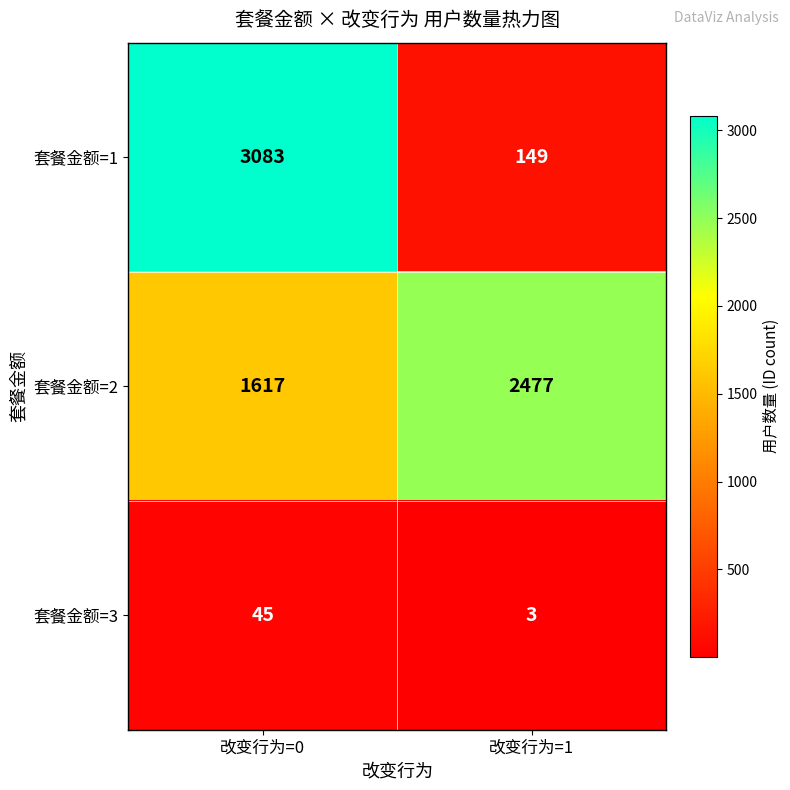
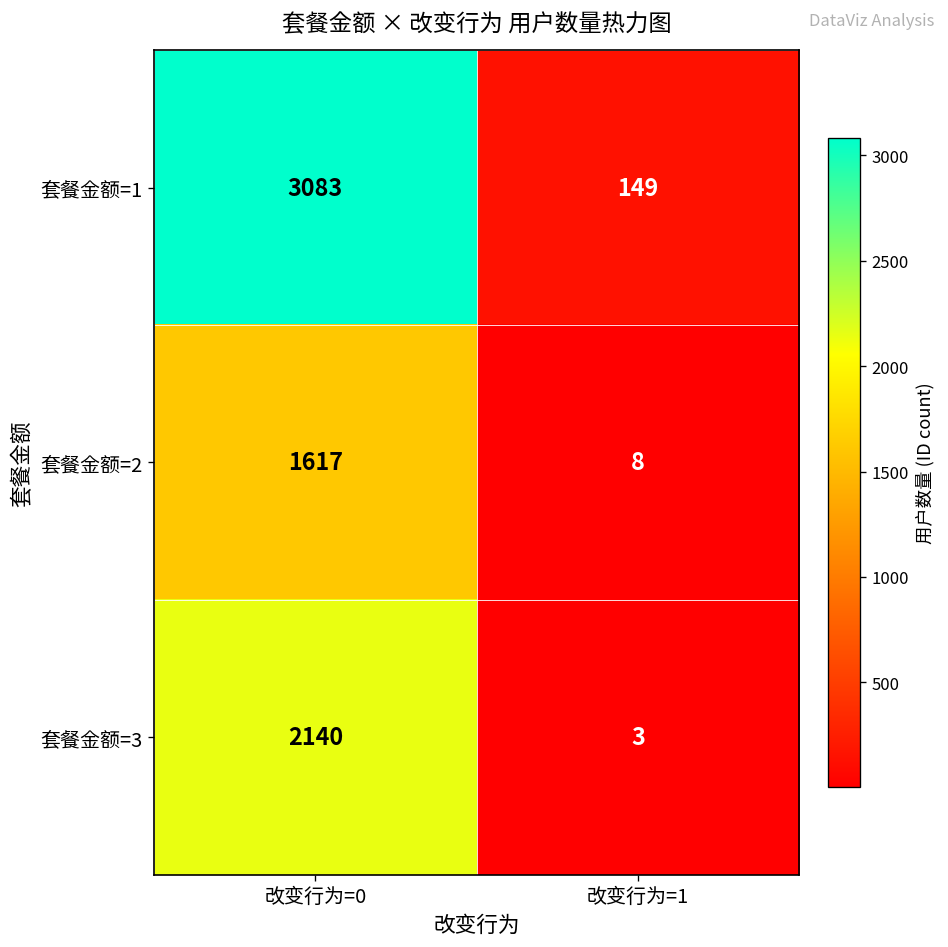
套餐金额=2, 改变行为=1: 2477 -> 8
套餐金额=3, 改变行为=0: 45 -> 2140
